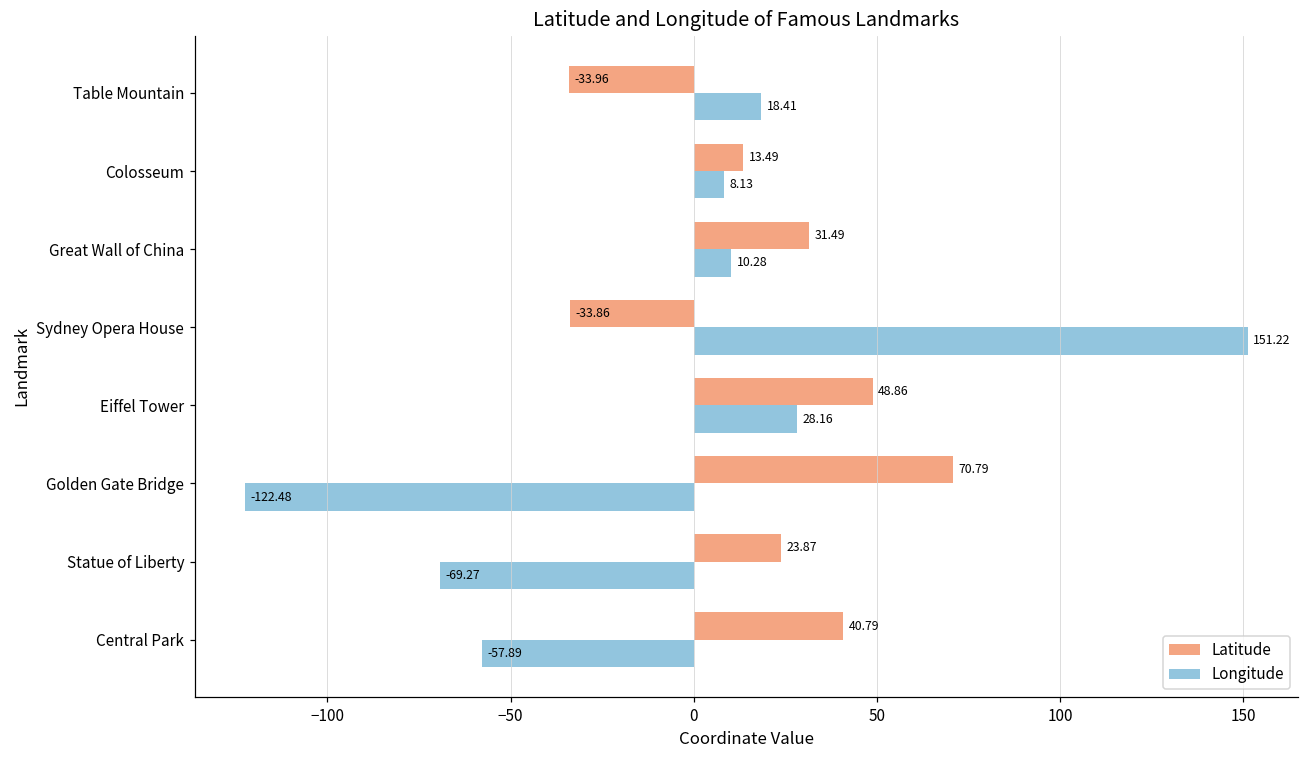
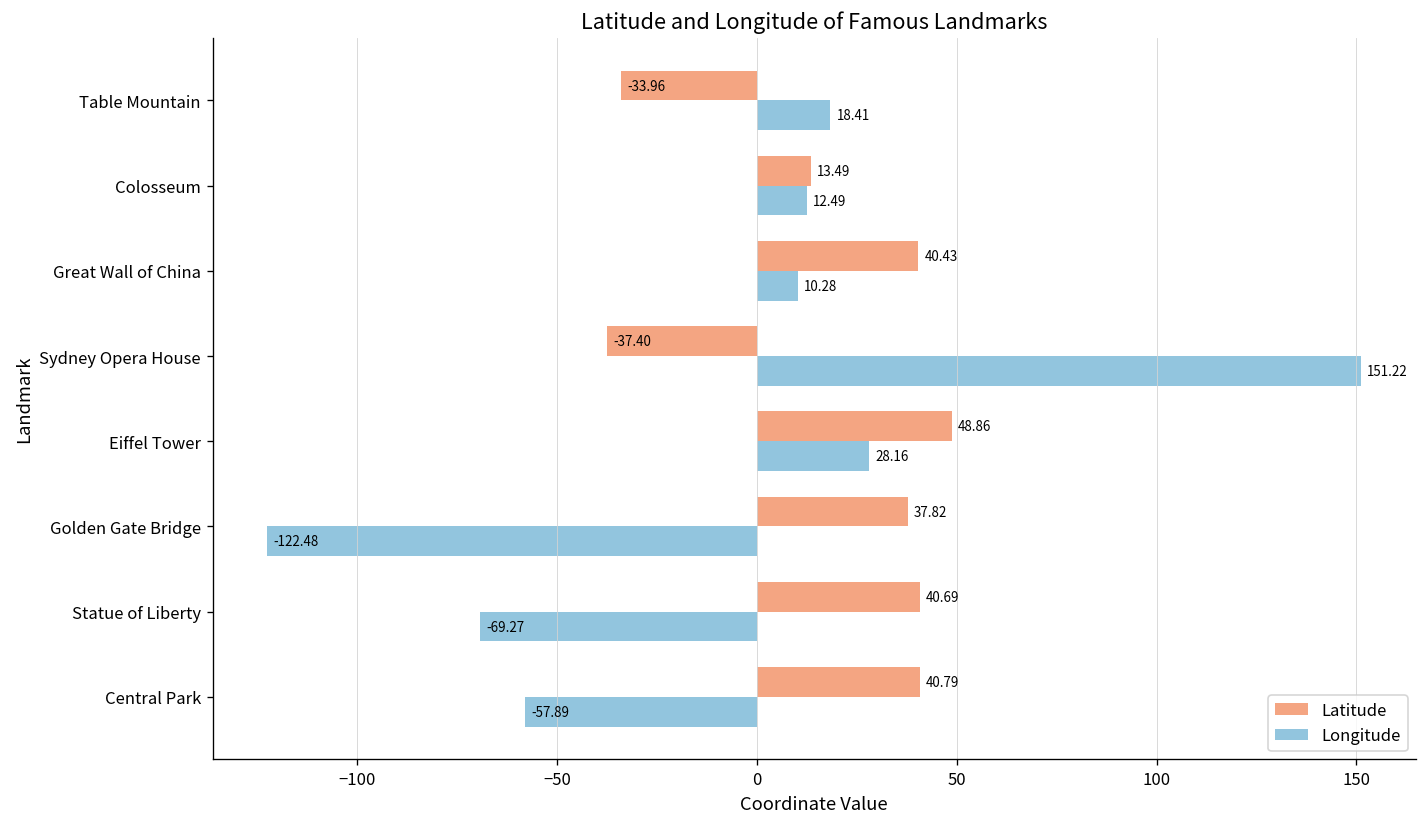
Longitude, Colosseum: 8.13 -> 12.49
Latitude, Great Wall of China: 31.49 -> 40.43
Latitude, Sydney Opera House: -33.86 -> -37.40
Latitude, Golden Gate Bridge: 70.79 -> 37.82
Latitude, Statue of Liberty: 23.87 -> 40.69
